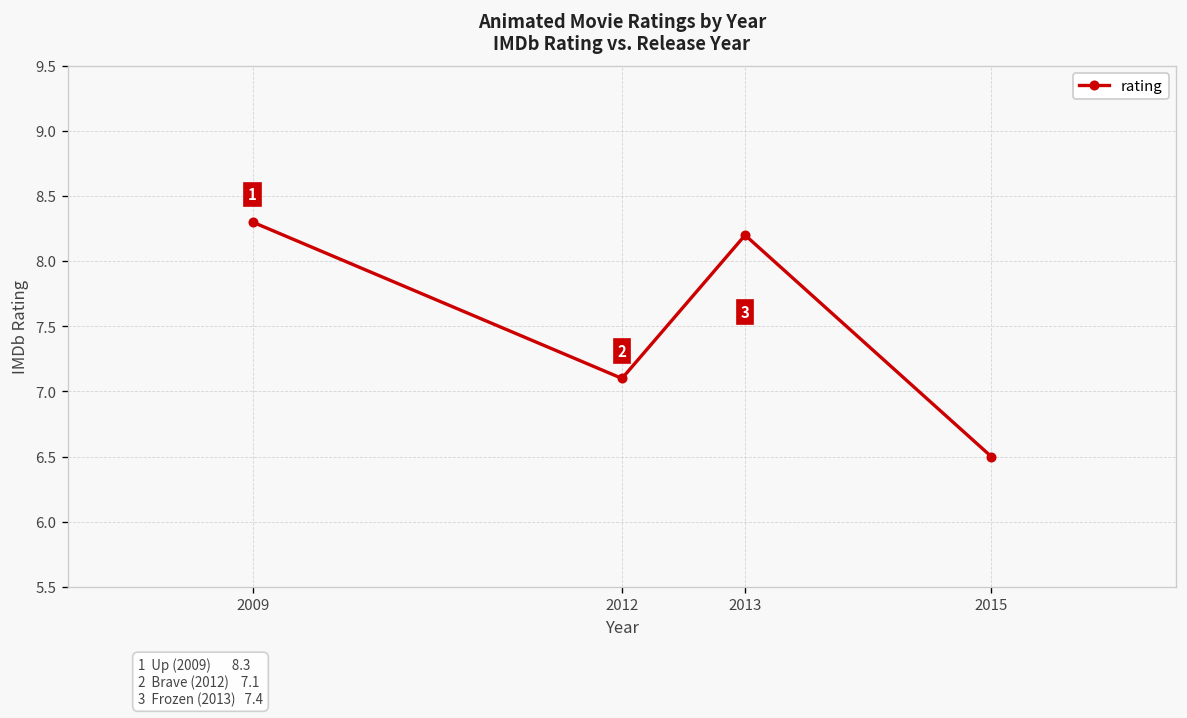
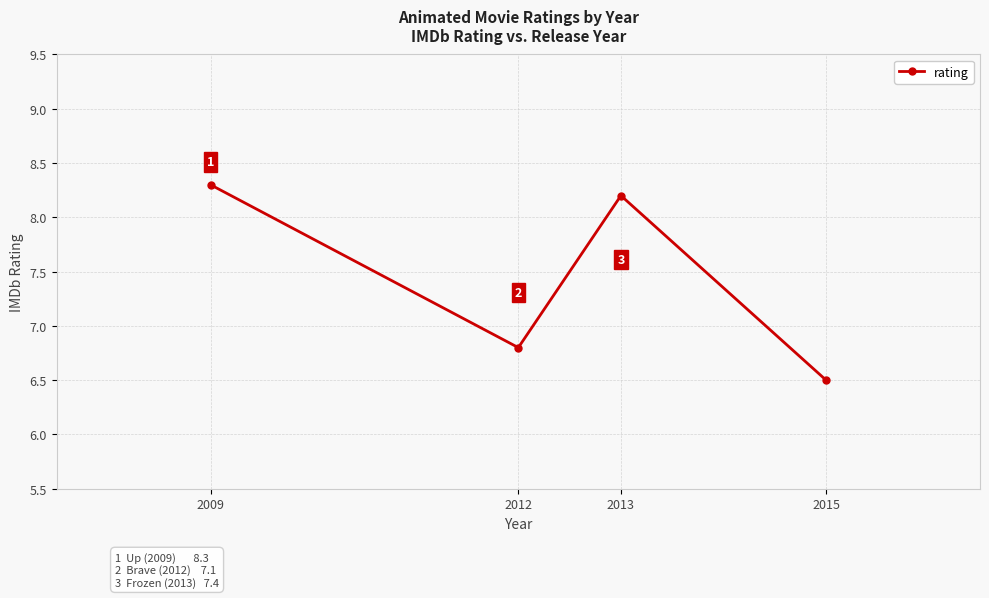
2012: 7.1 -> 6.8
